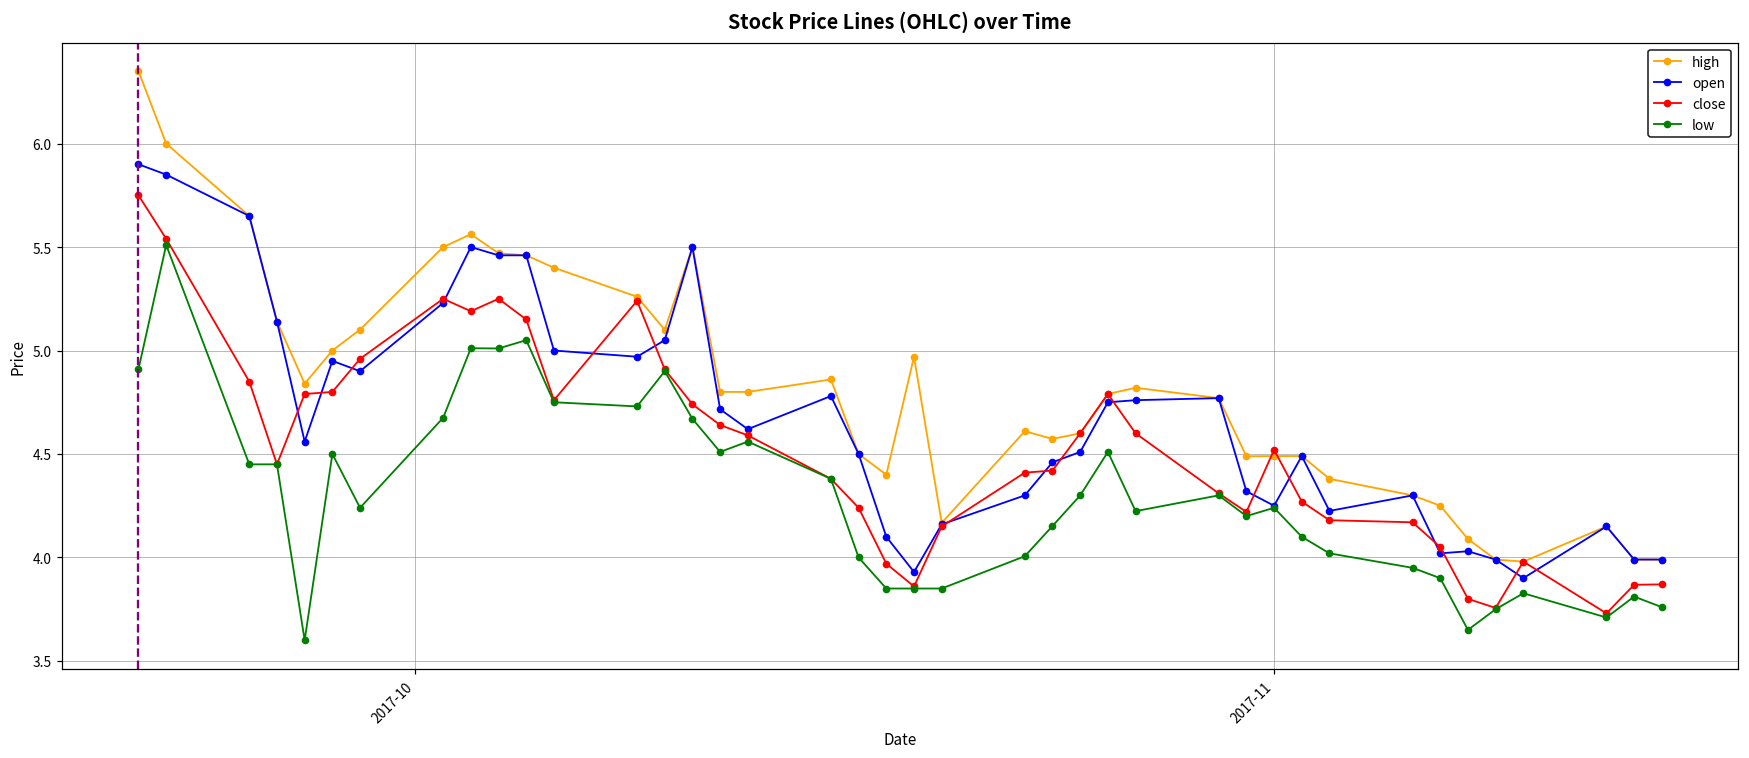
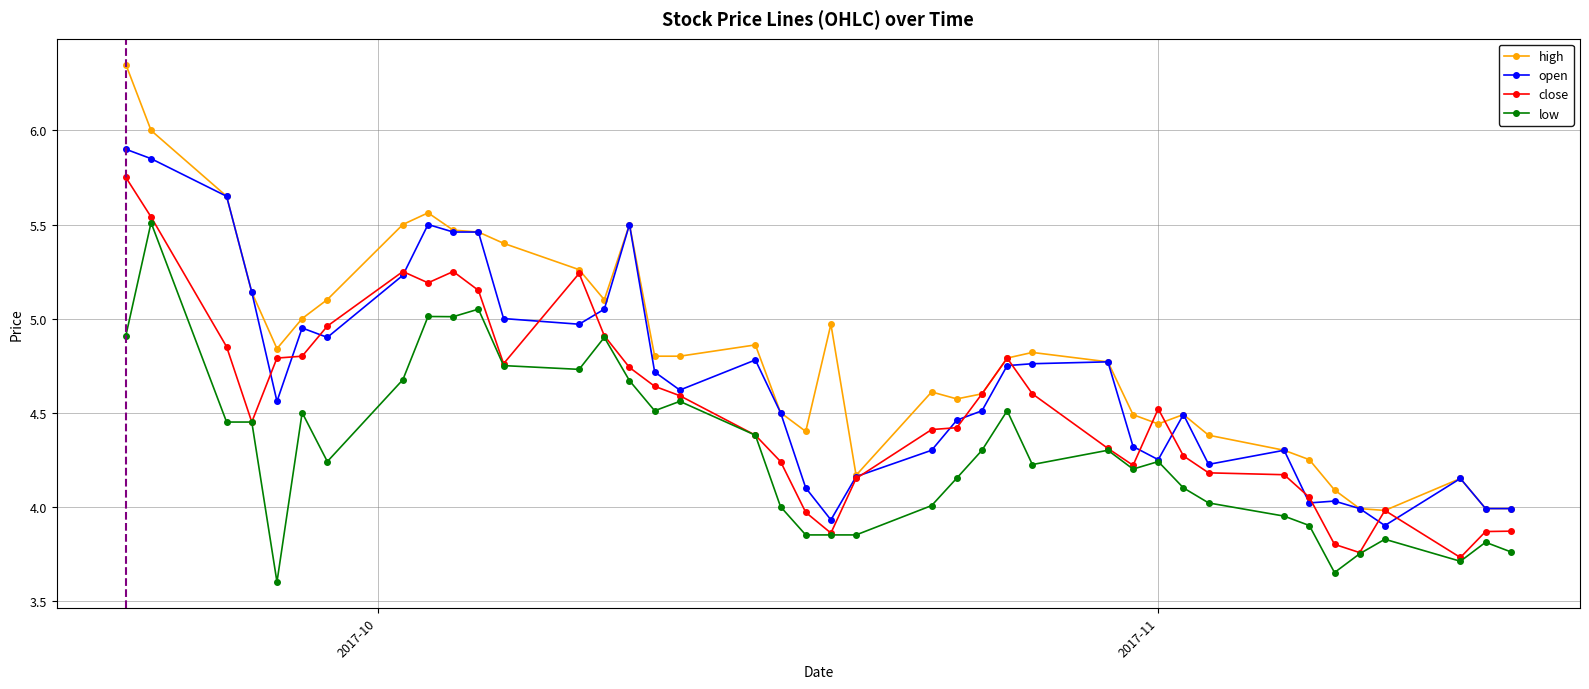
high, 2017-11: 4.49 -> 4.44
